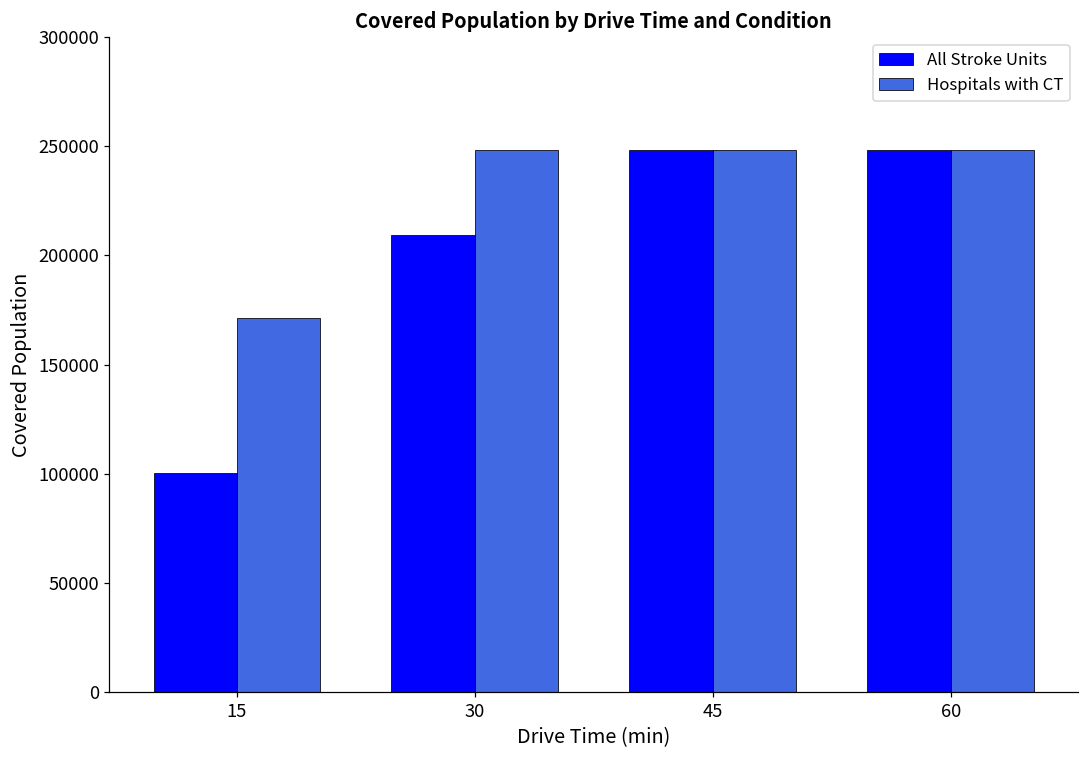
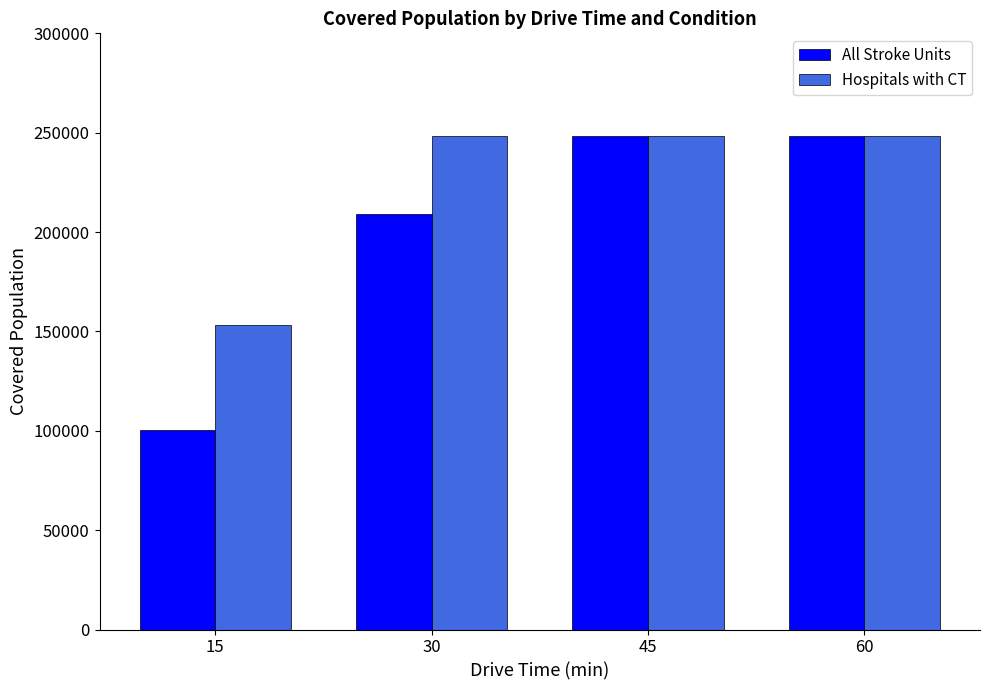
Hospitals with CT, 15: 171000 -> 153000
